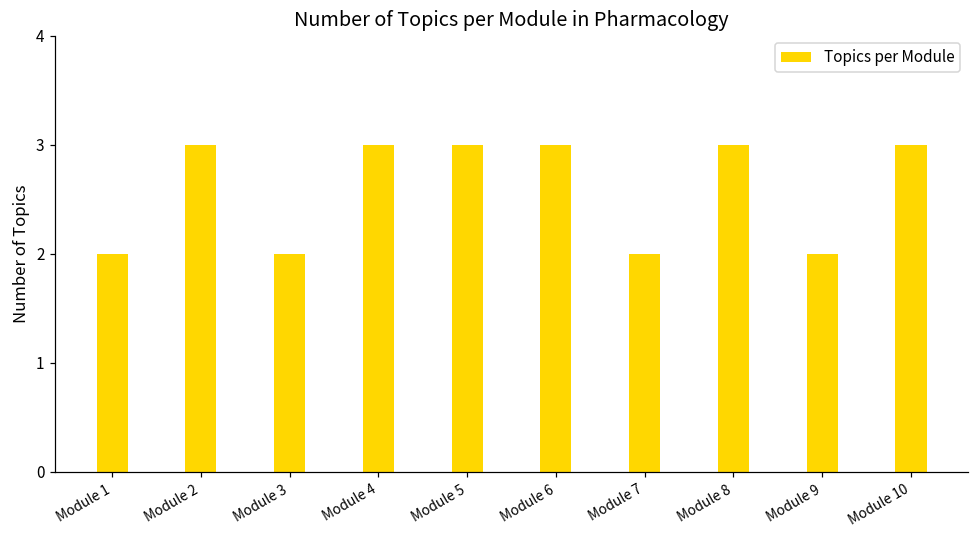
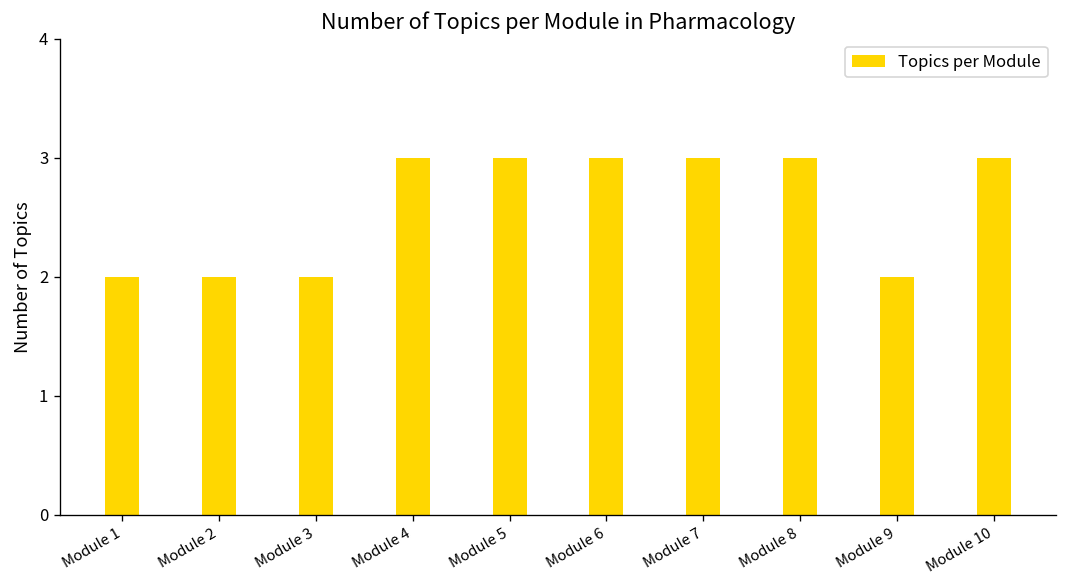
Module 2: 3 -> 2
Module 7: 2 -> 3
